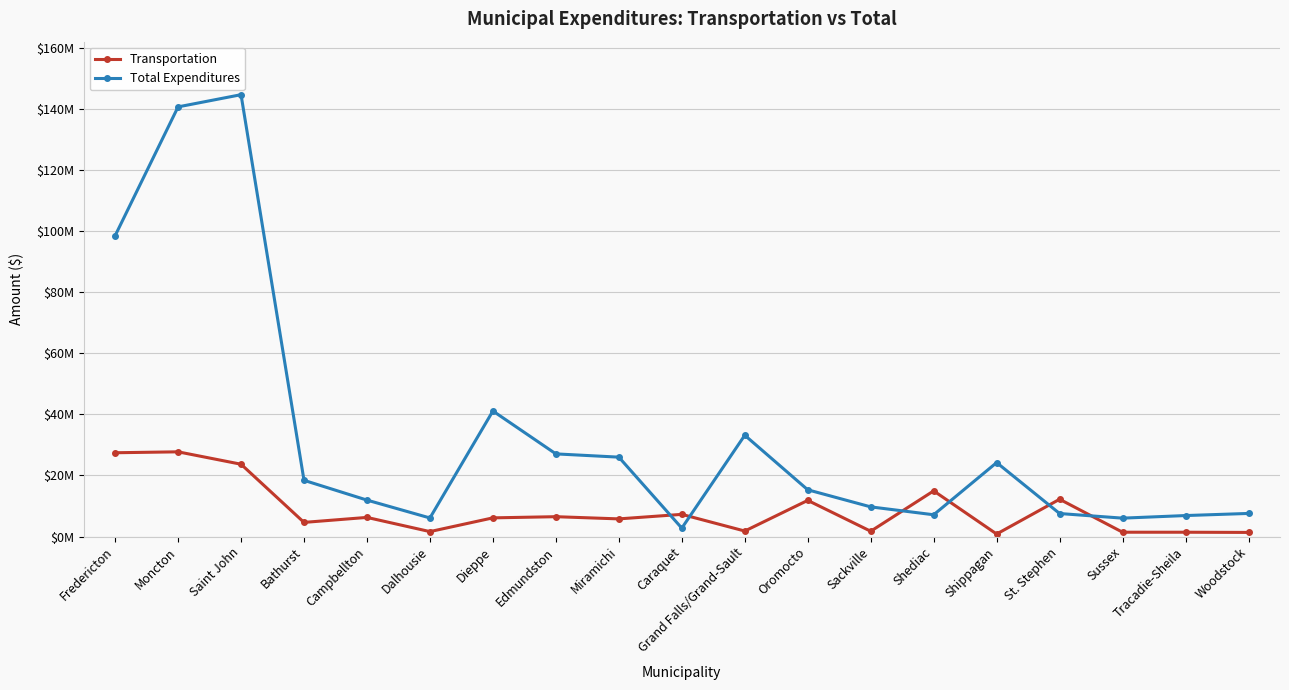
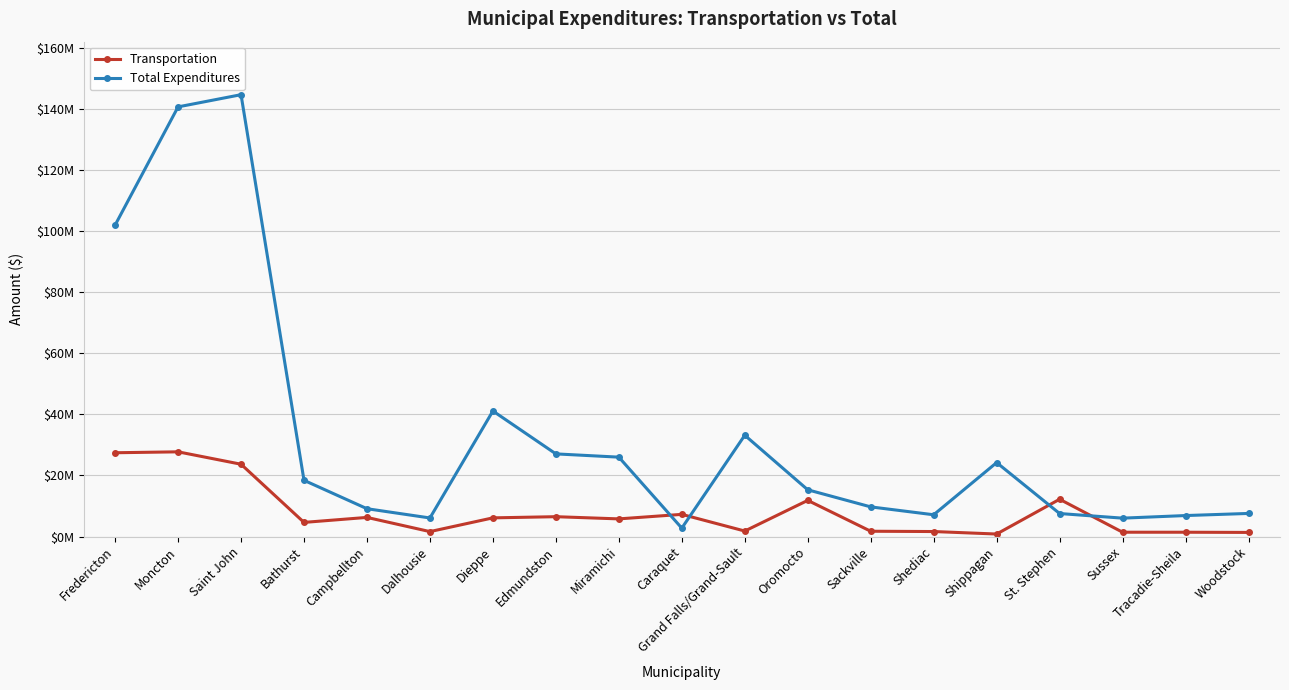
Total Expenditures, Fredericton: $98000000 -> $102000000
Total Expenditures, Campbellton: $12000000 -> $9000000
Transportation, Shediac: $15000000 -> $2000000
